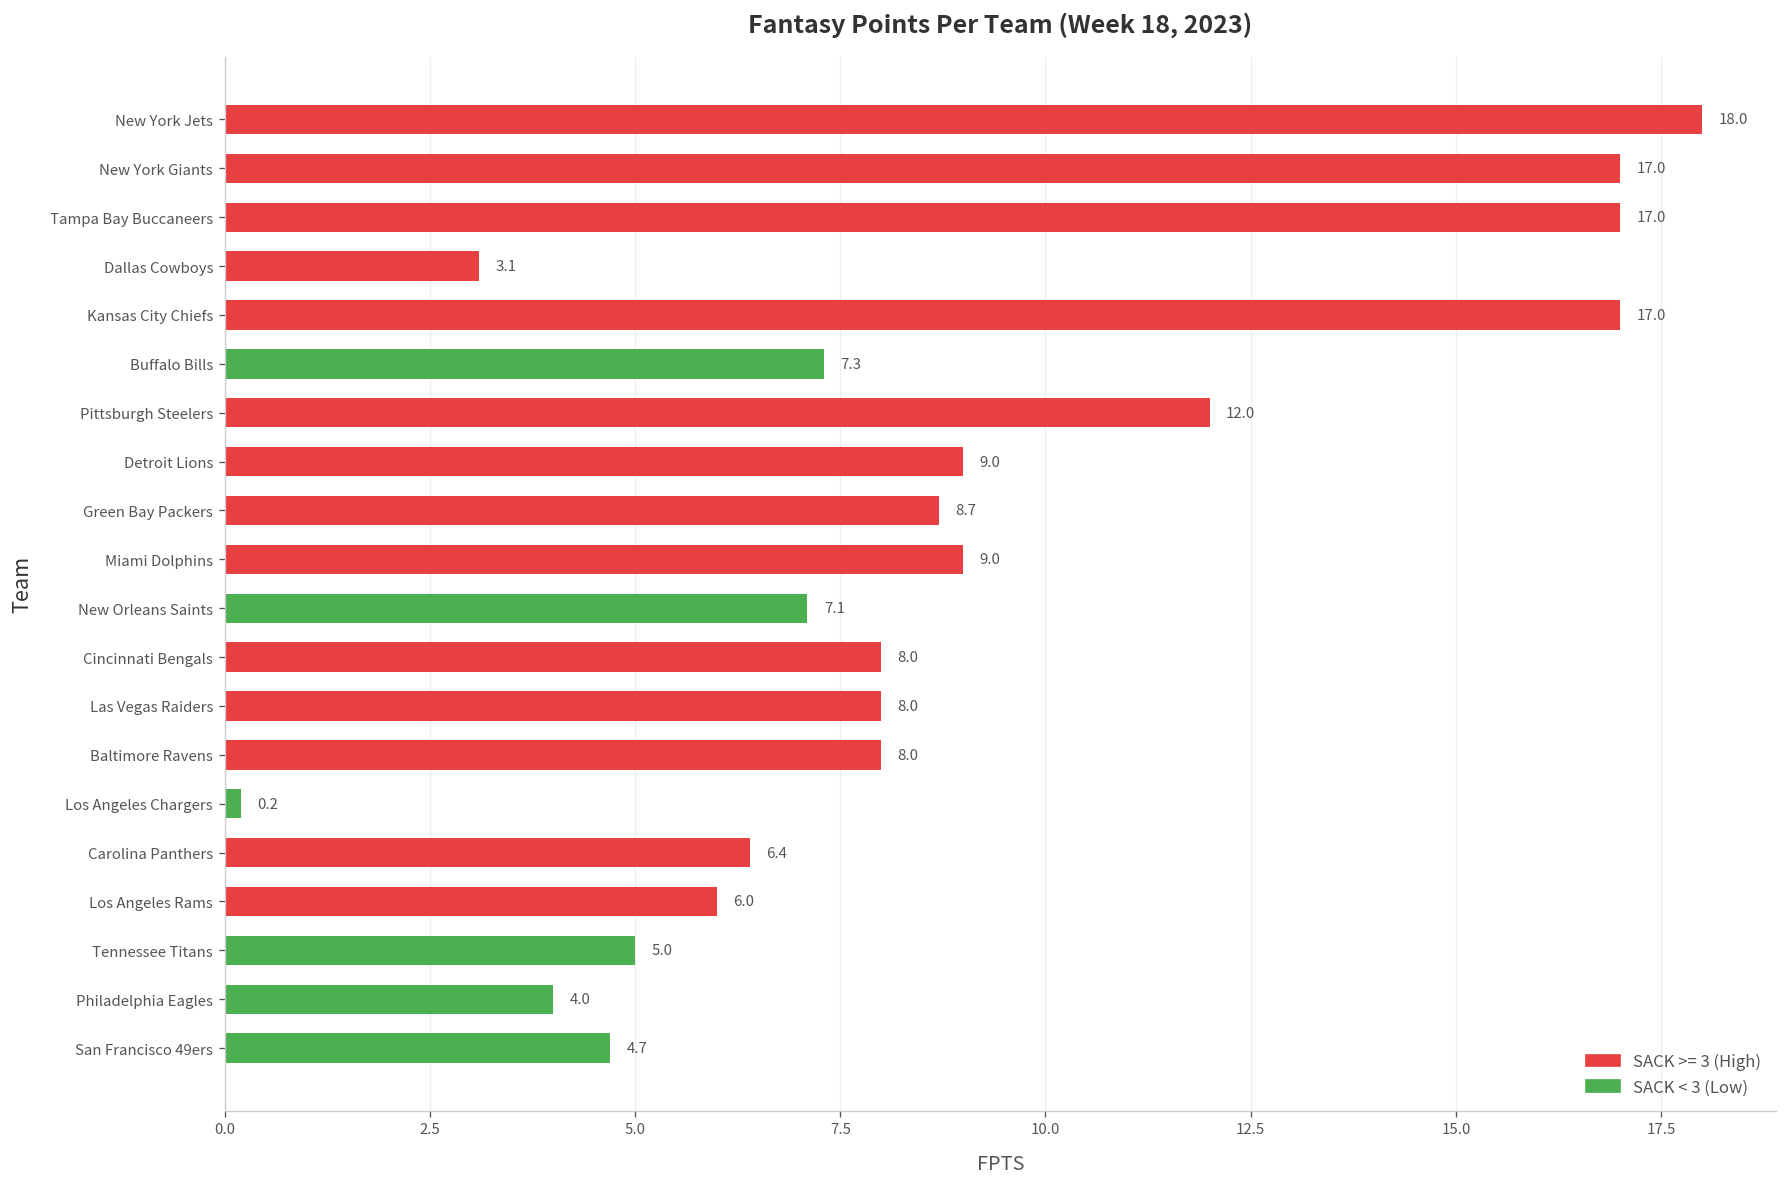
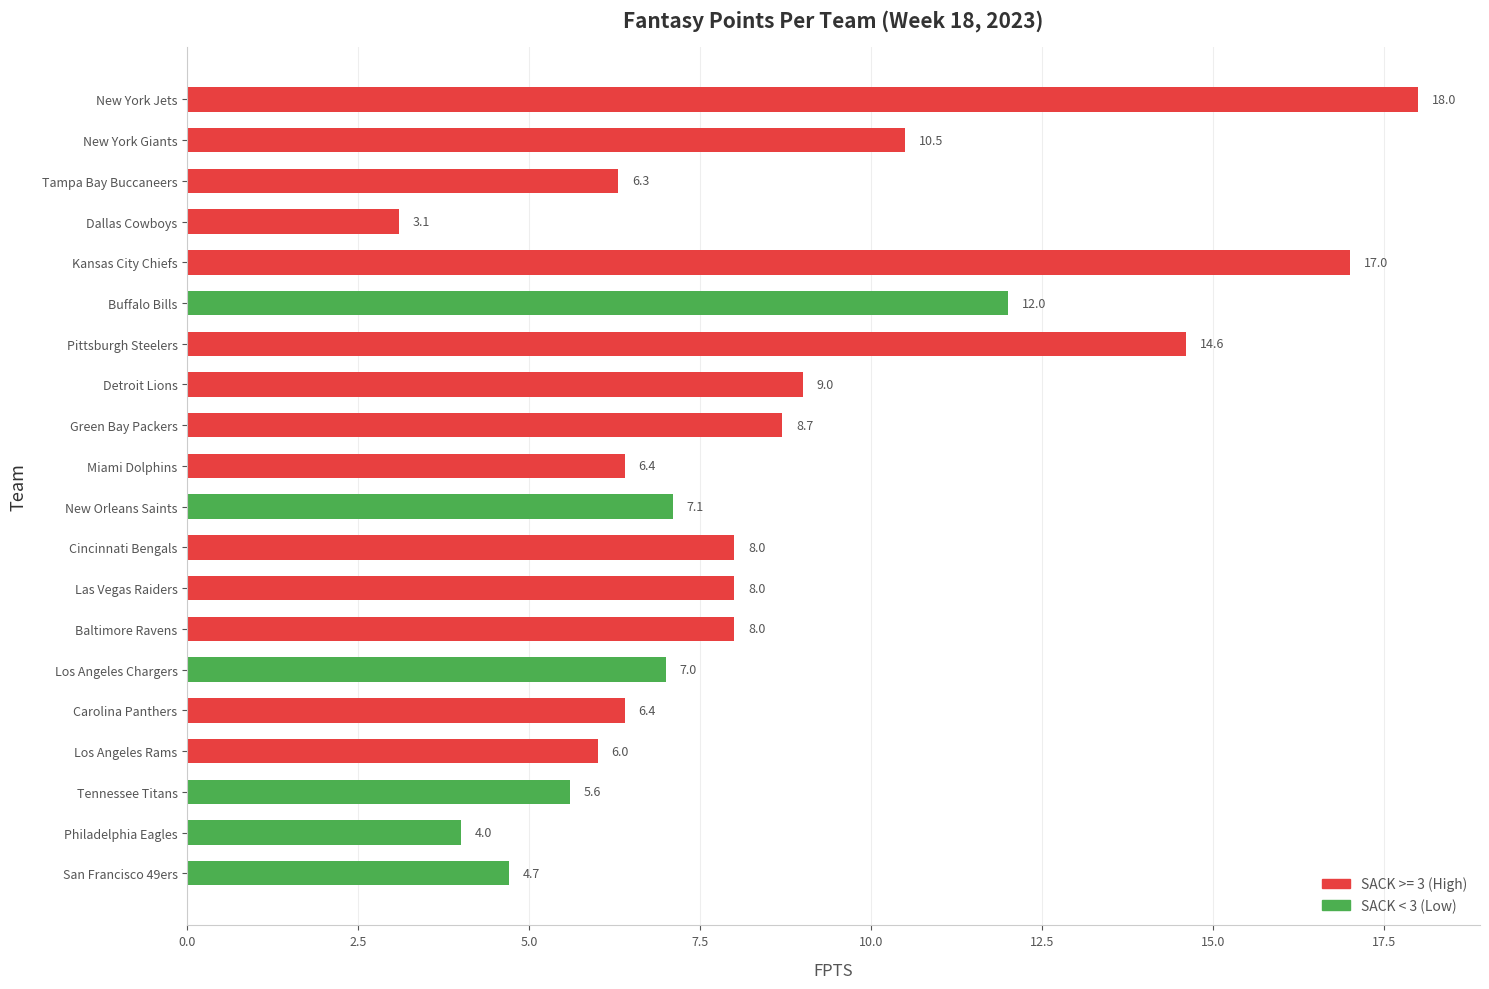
New York Giants: 17.0 -> 10.5
Tampa Bay Buccaneers: 17.0 -> 6.3
Buffalo Bills: 7.3 -> 12.0
Pittsburgh Steelers: 12.0 -> 14.6
Miami Dolphins: 9.0 -> 6.4
Los Angeles Chargers: 0.2 -> 7.0
Tennessee Titans: 5.0 -> 5.6
